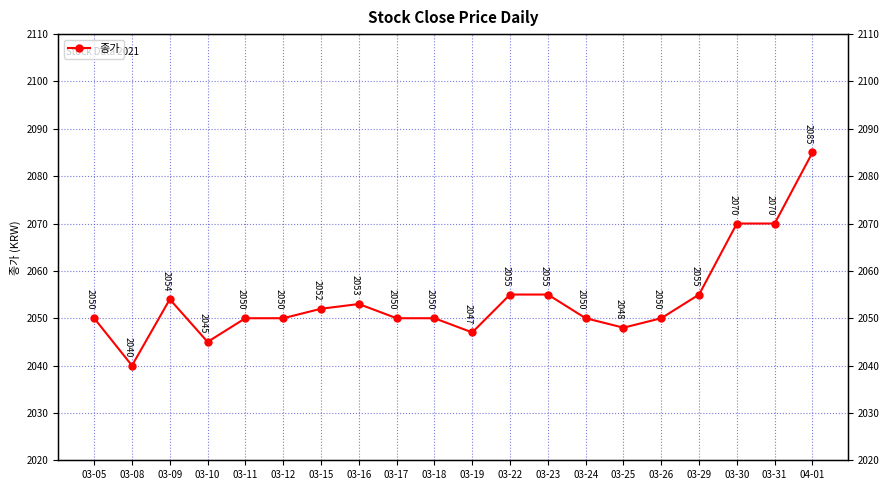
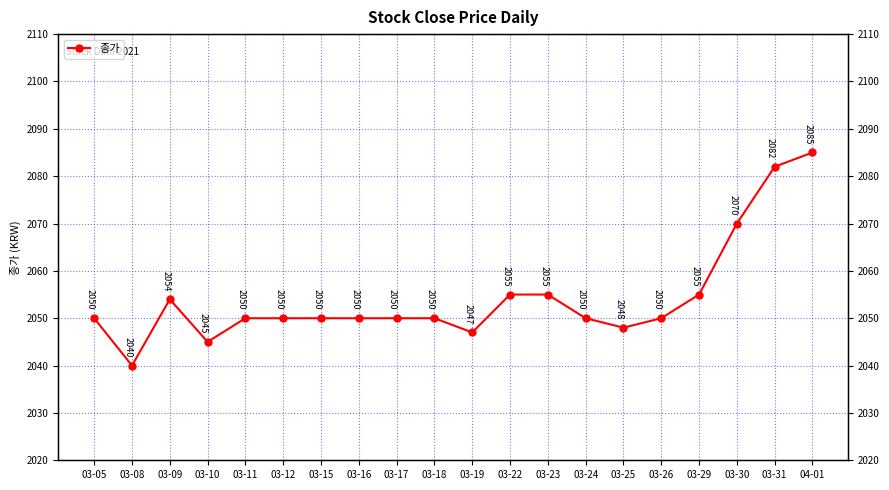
03-15: 2052 -> 2050
03-16: 2053 -> 2050
03-31: 2070 -> 2082
